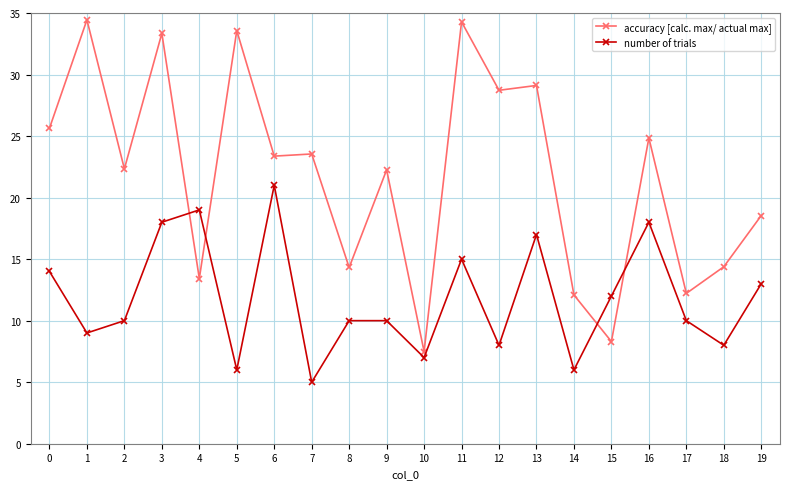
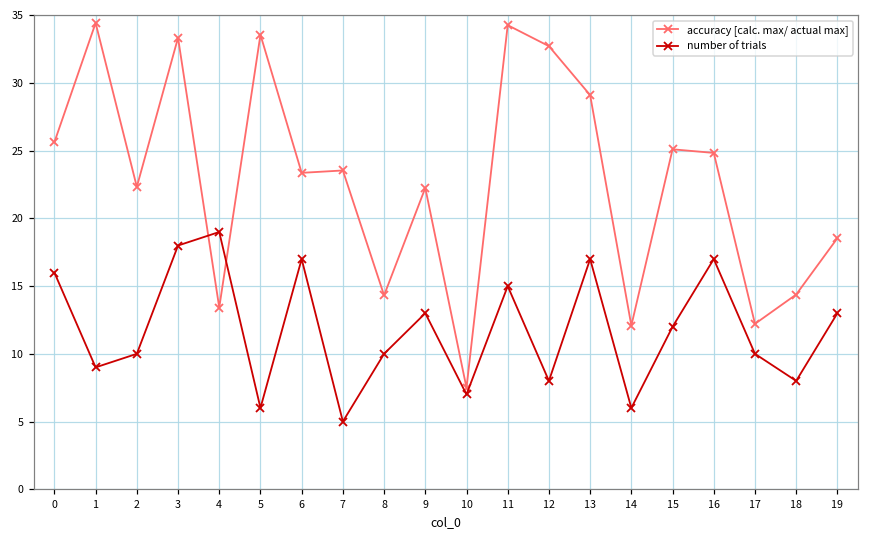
number of trials, 0: 14 -> 16
number of trials, 6: 21 -> 17
number of trials, 9: 10 -> 13
accuracy [calc. max/ actual max], 12: 28.7 -> 32.7
accuracy [calc. max/ actual max], 15: 8.3 -> 25.1
number of trials, 16: 18 -> 17
